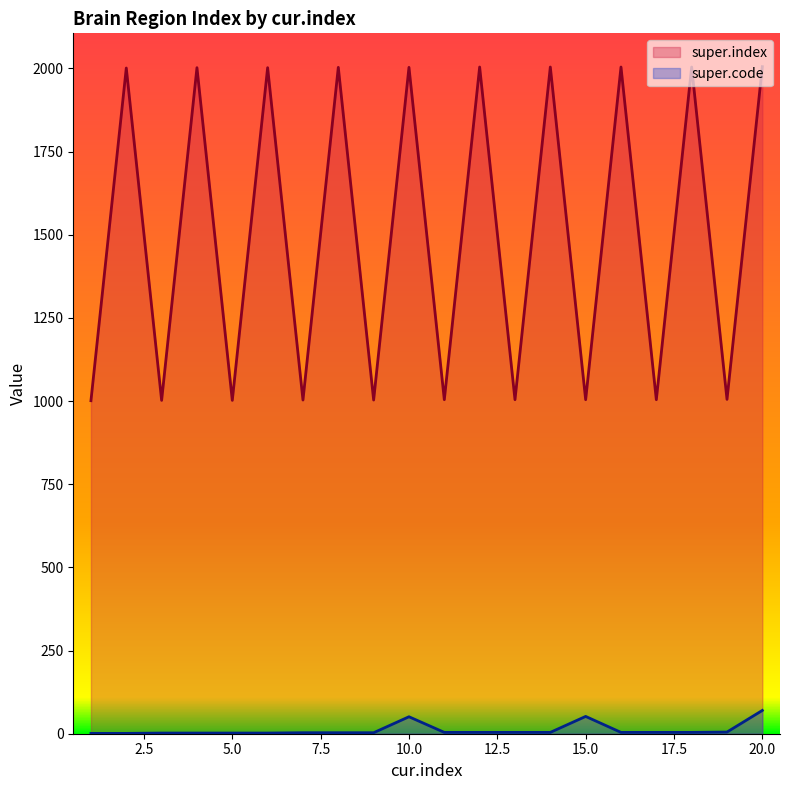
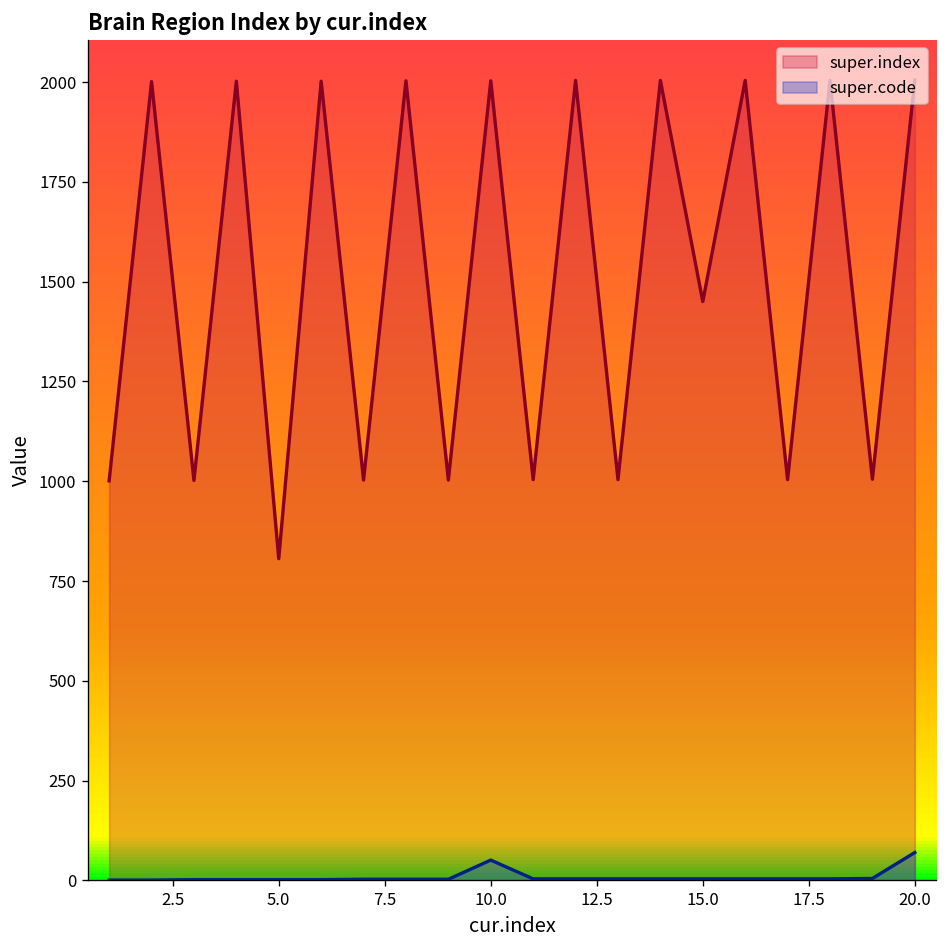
super.index, 5.0: 1000 -> 810
super.index, 15.0: 1000 -> 1450
super.code, 15.0: 50 -> 0
